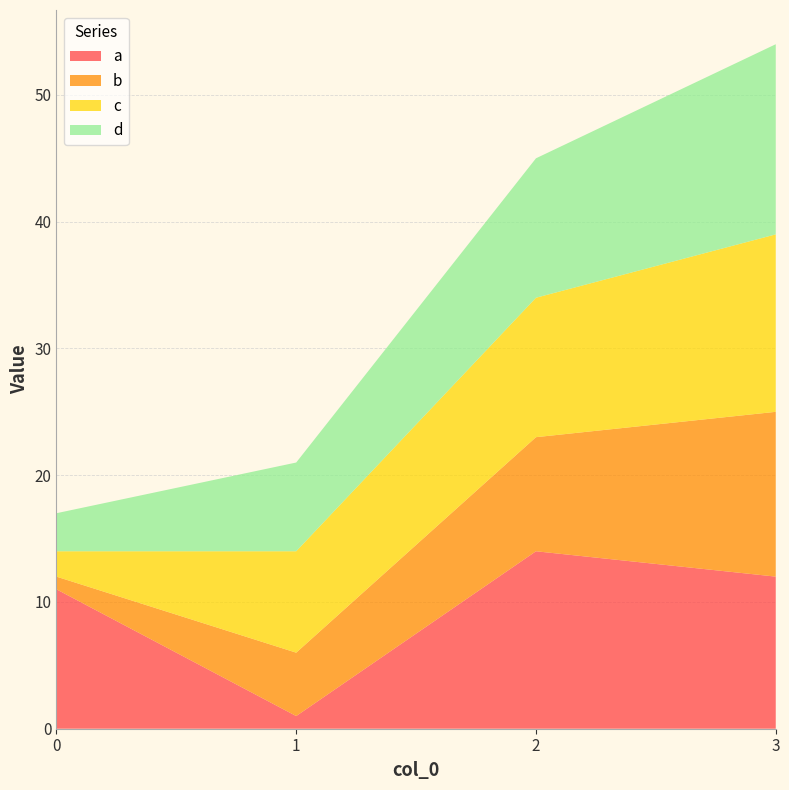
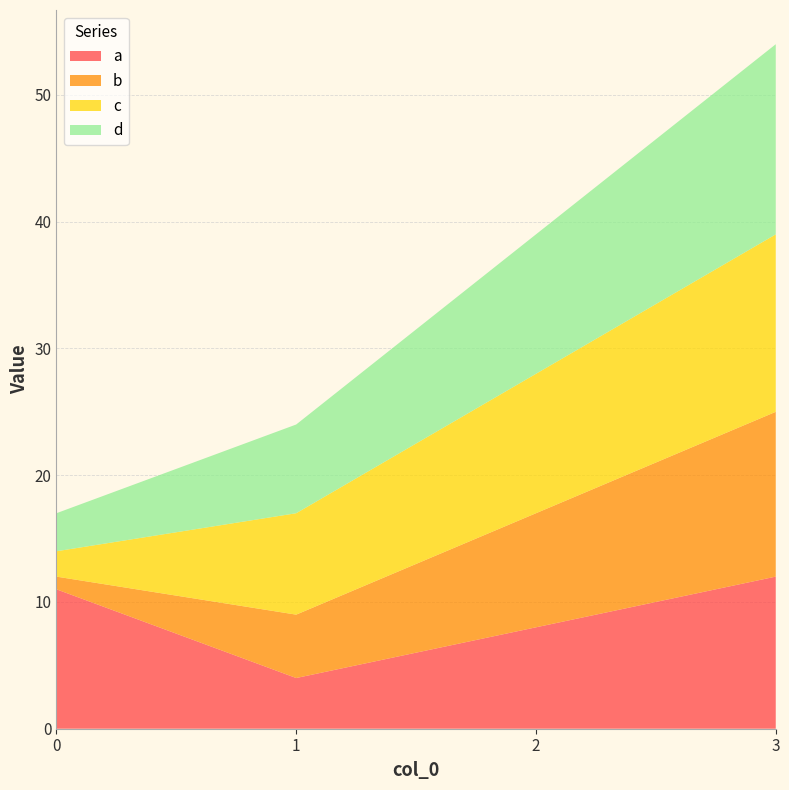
a, 1: 1 -> 4
a, 2: 14 -> 8
